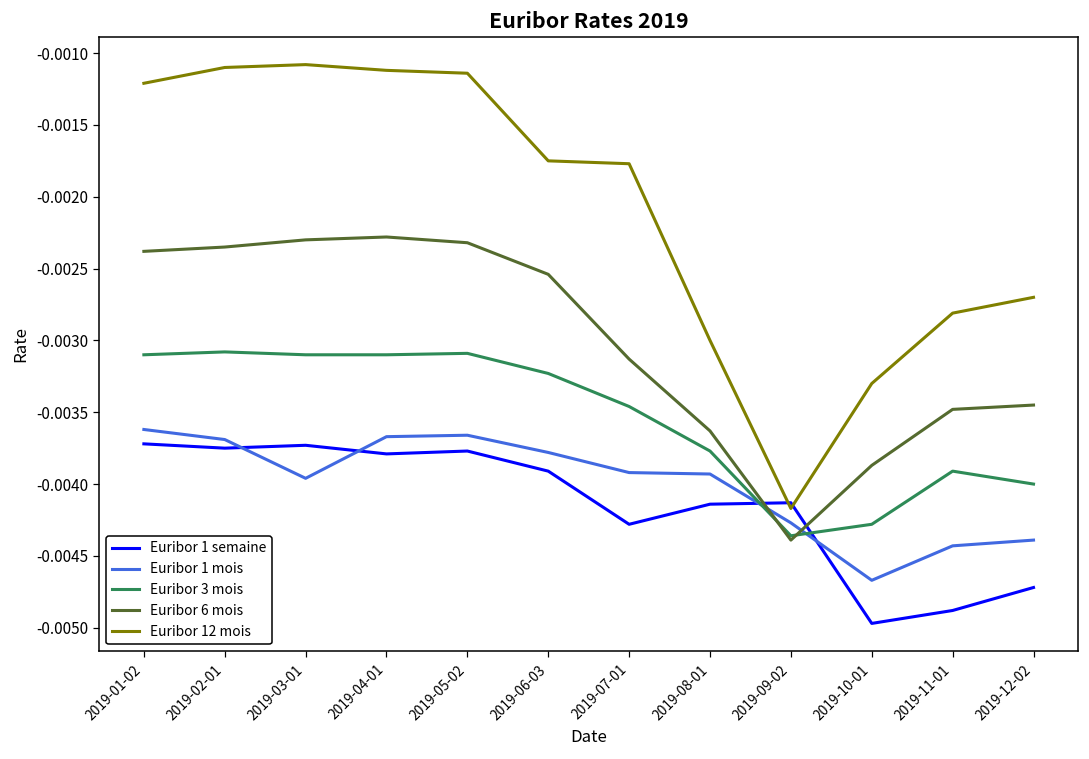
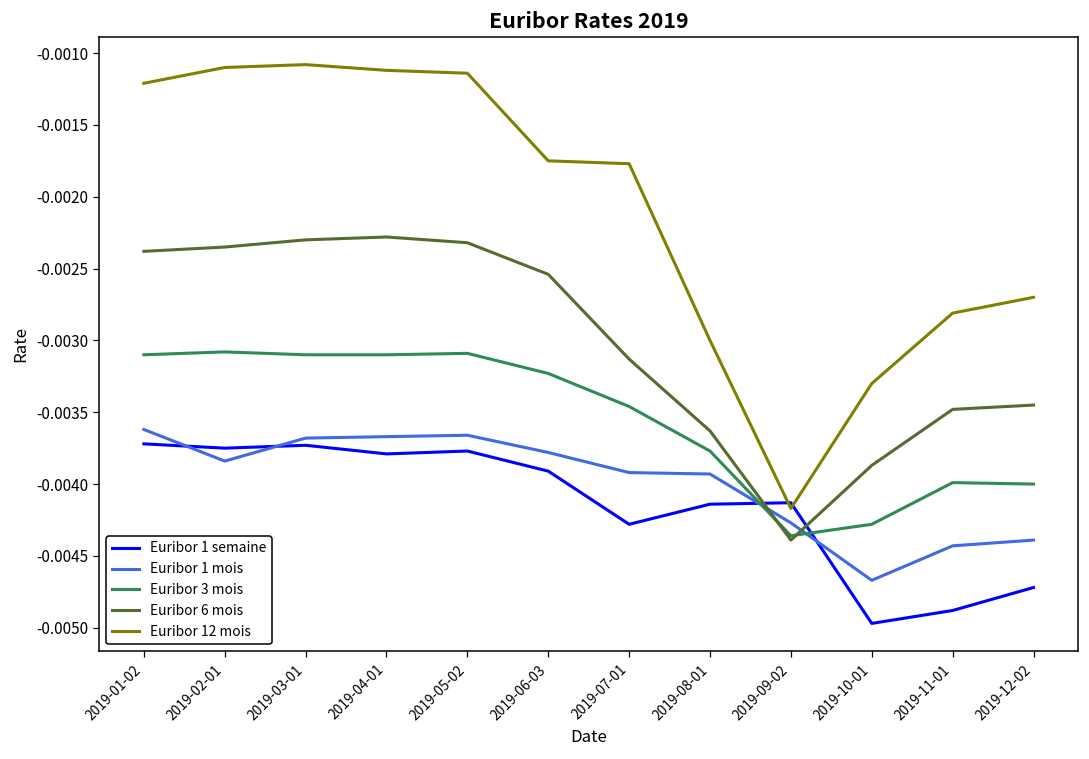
Euribor 1 mois, 2019-02-01: -0.00369 -> -0.00384
Euribor 1 mois, 2019-03-01: -0.00396 -> -0.00368
Euribor 3 mois, 2019-11-01: -0.00391 -> -0.00399
